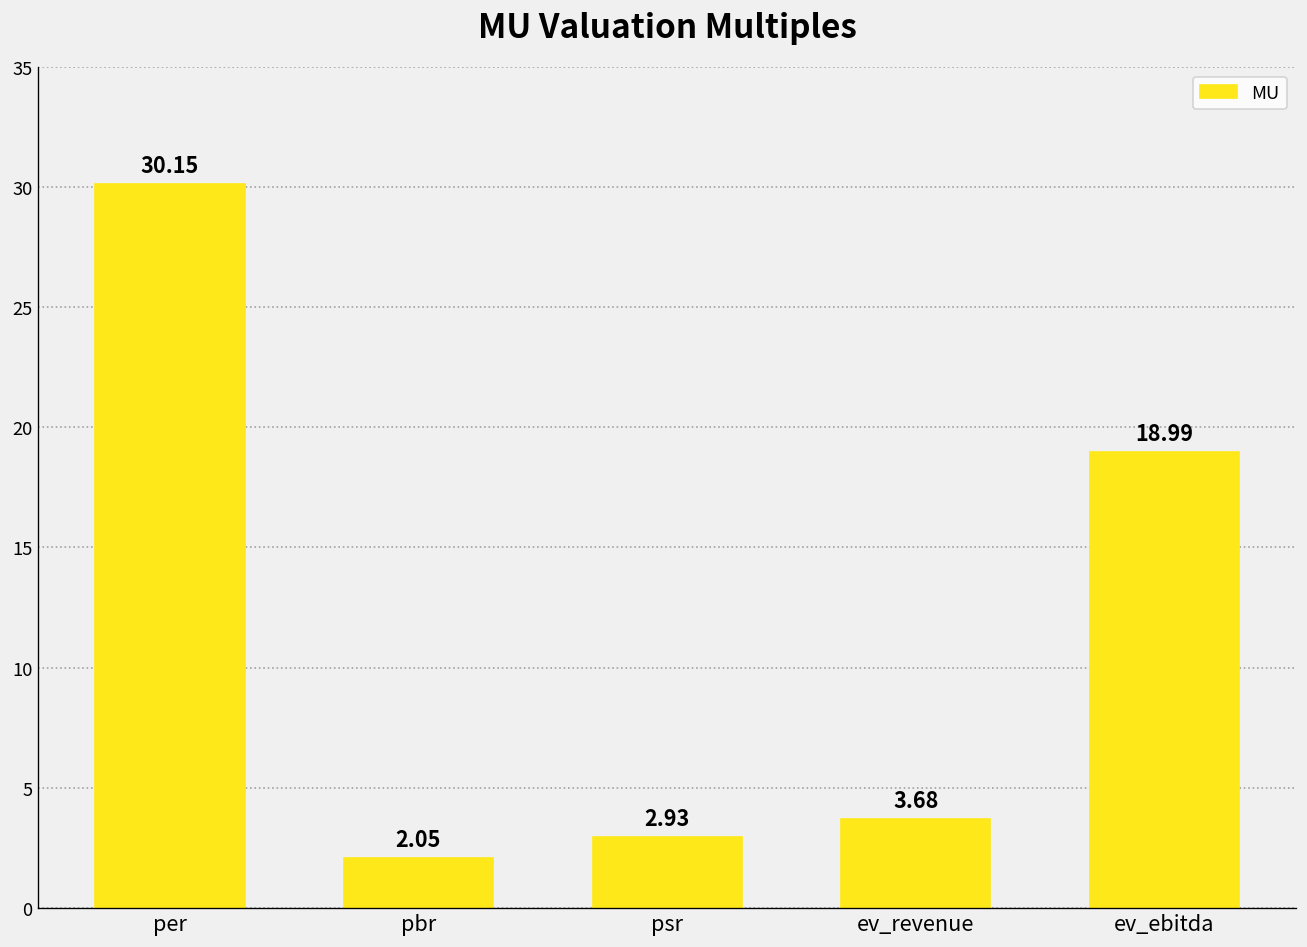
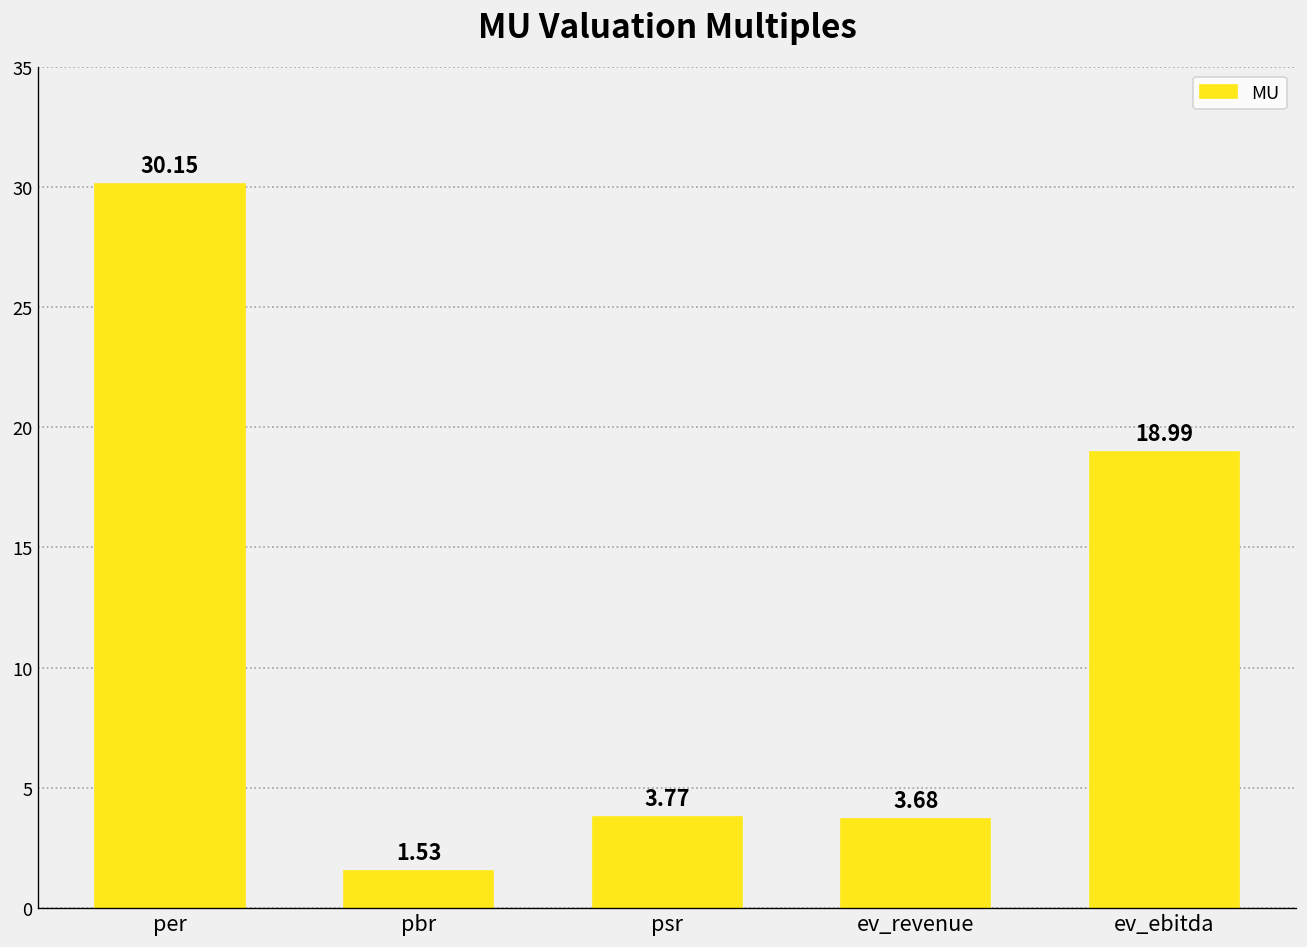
pbr: 2.05 -> 1.53
psr: 2.93 -> 3.77
